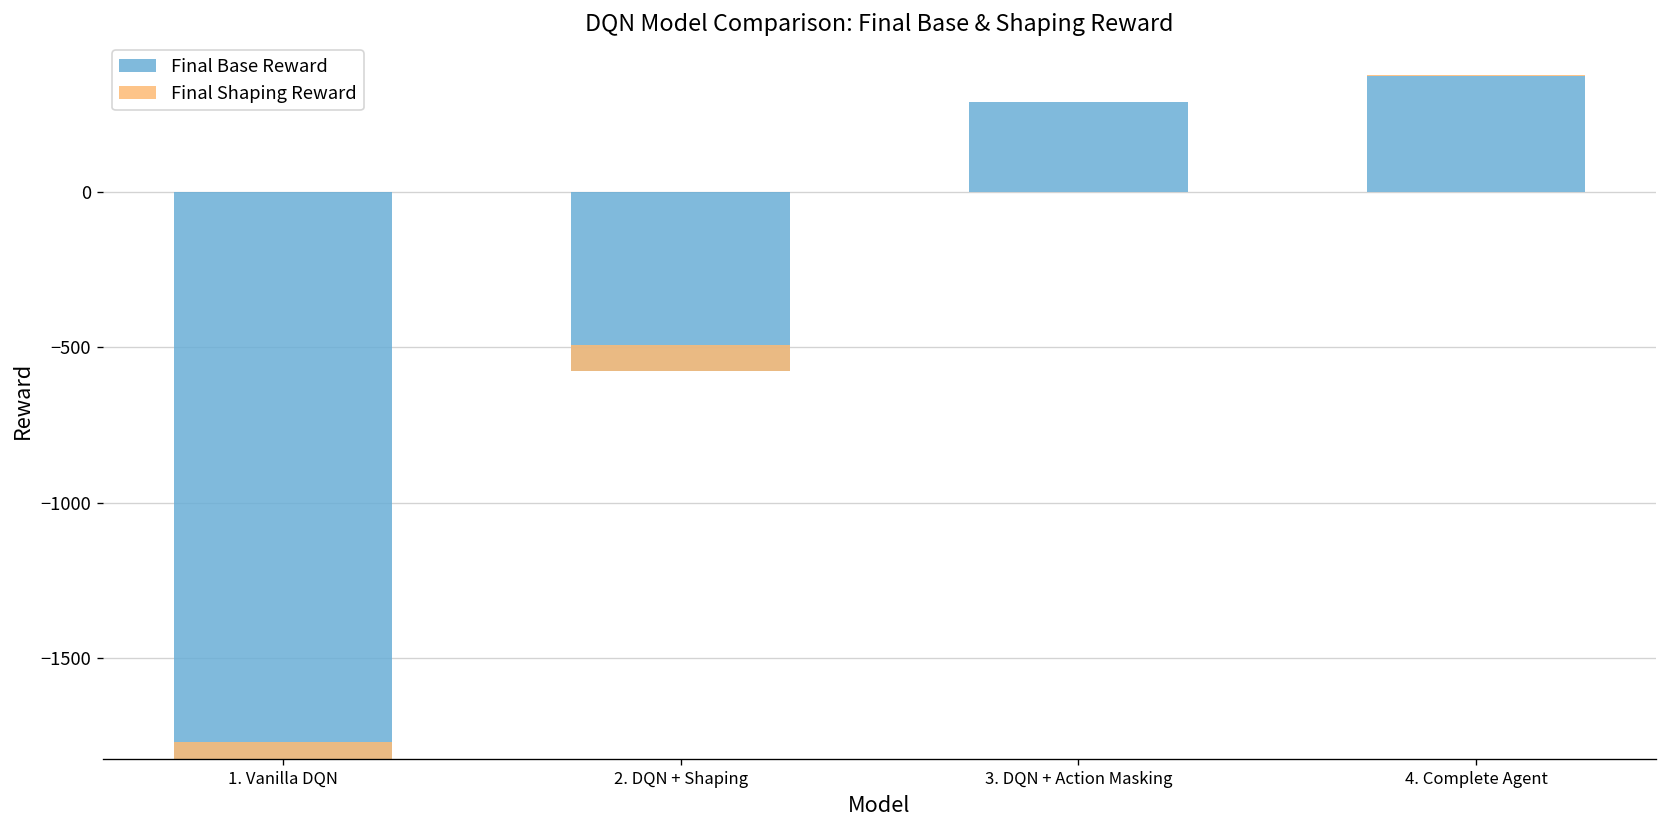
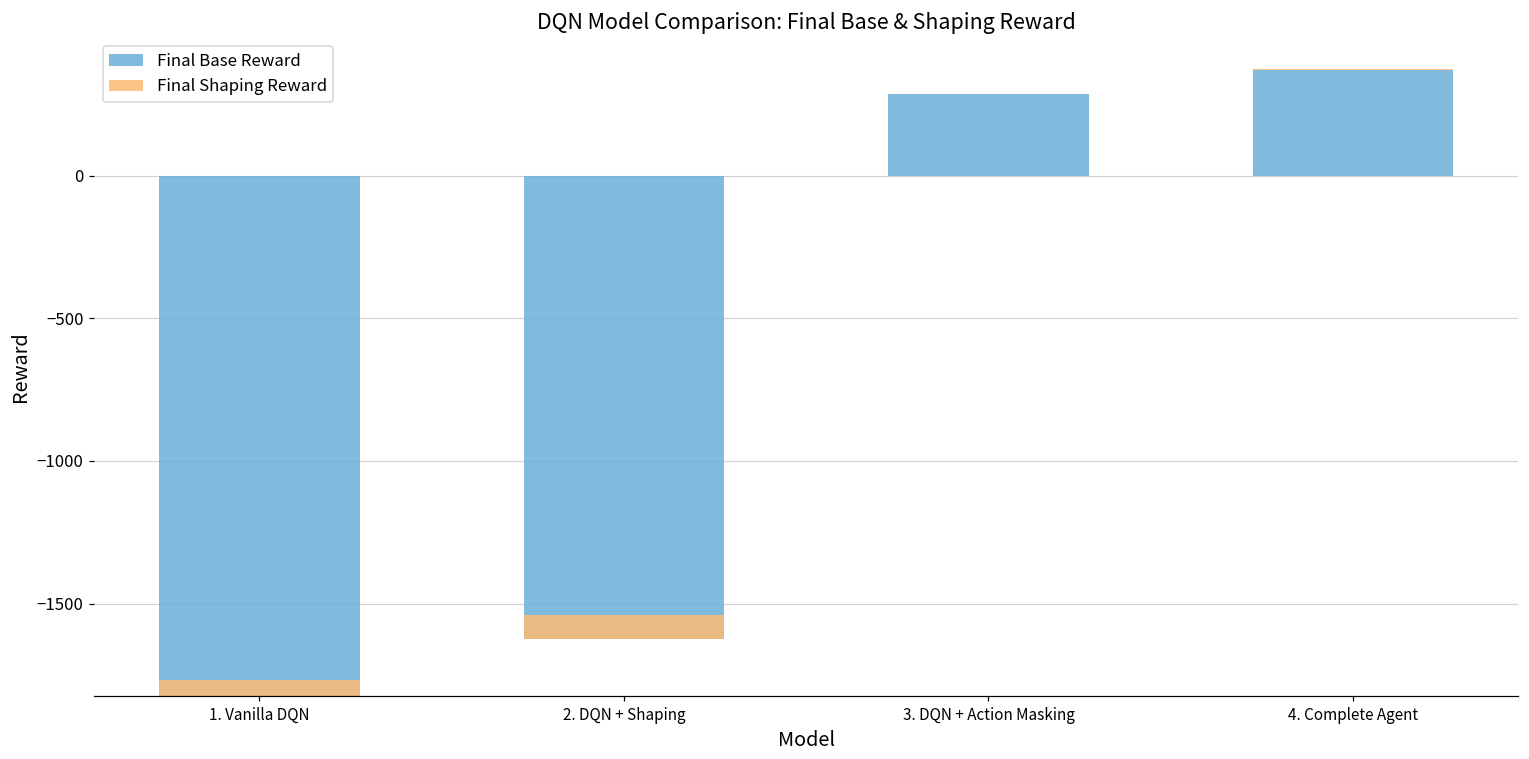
Final Base Reward, 2. DQN + Shaping: -580 -> -1620
